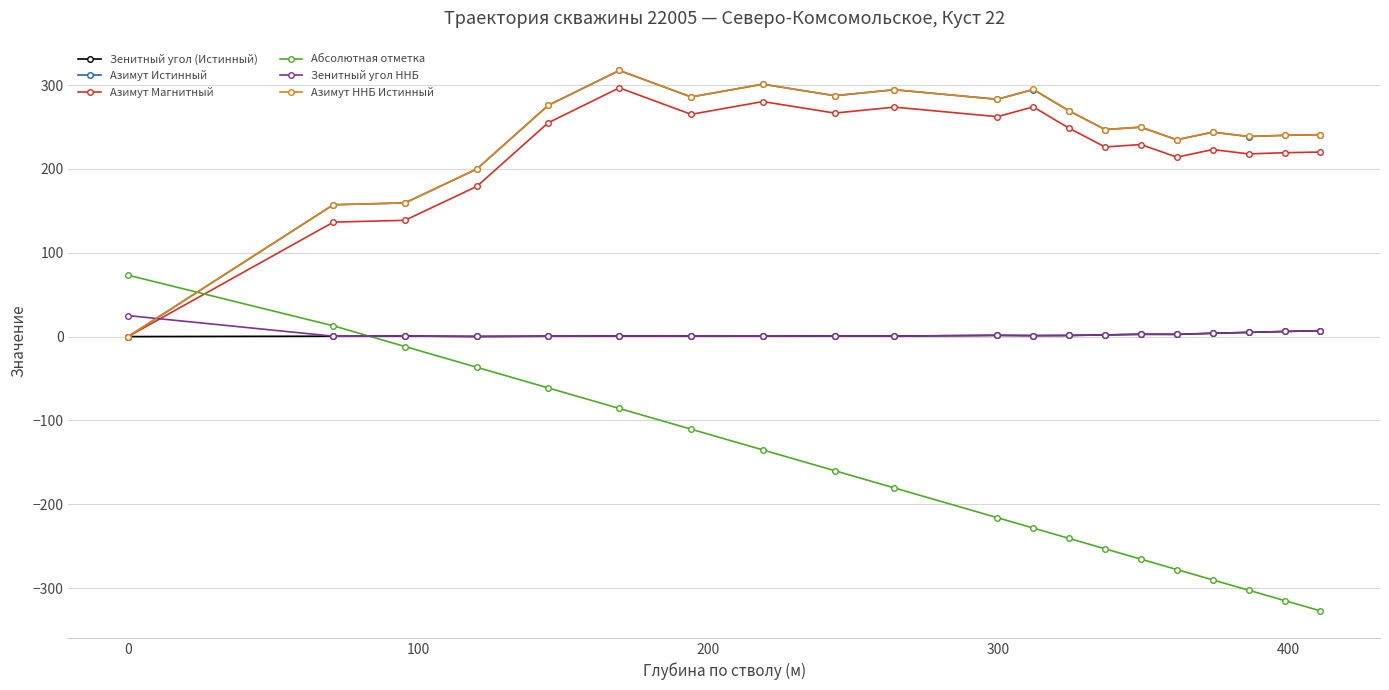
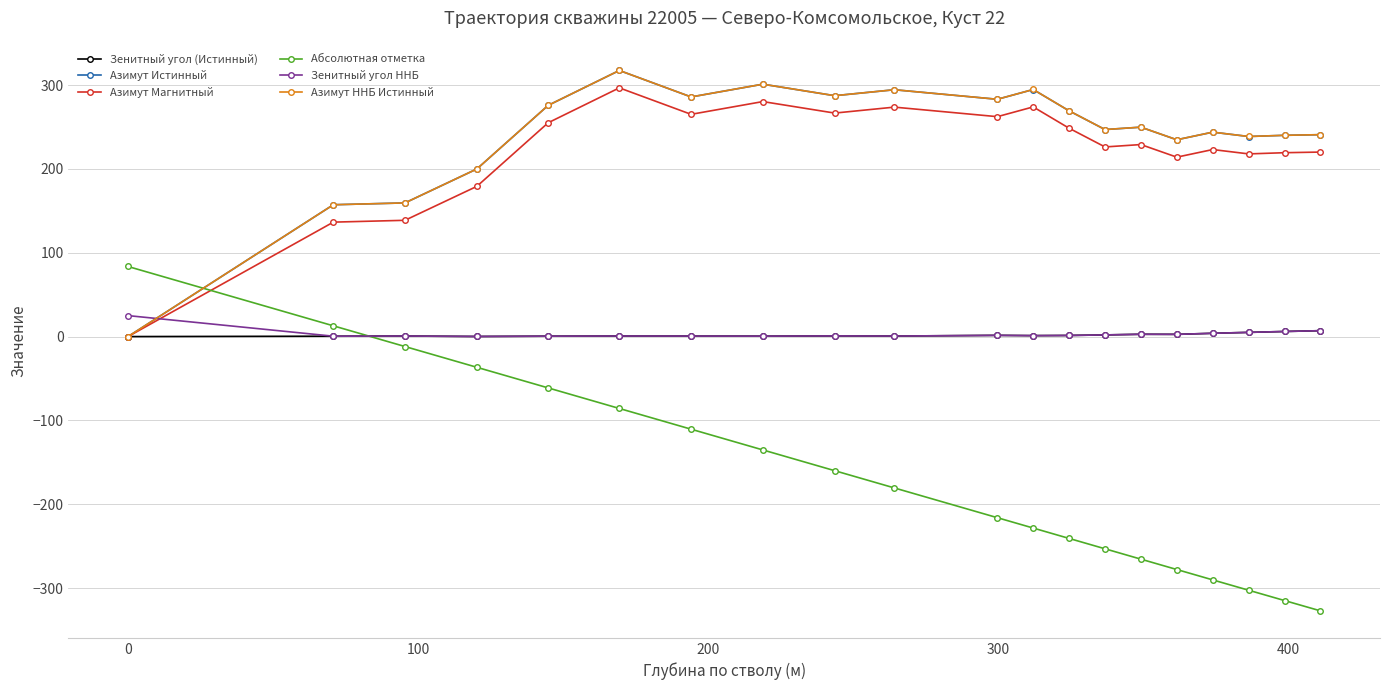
Абсолютная отметка, 0: 70 -> 80
